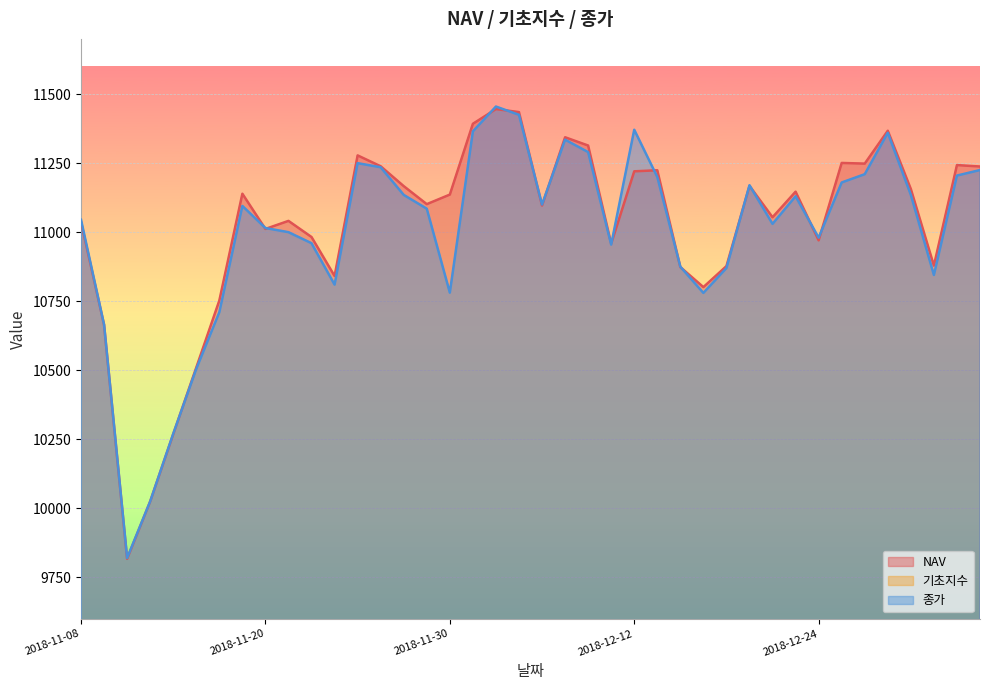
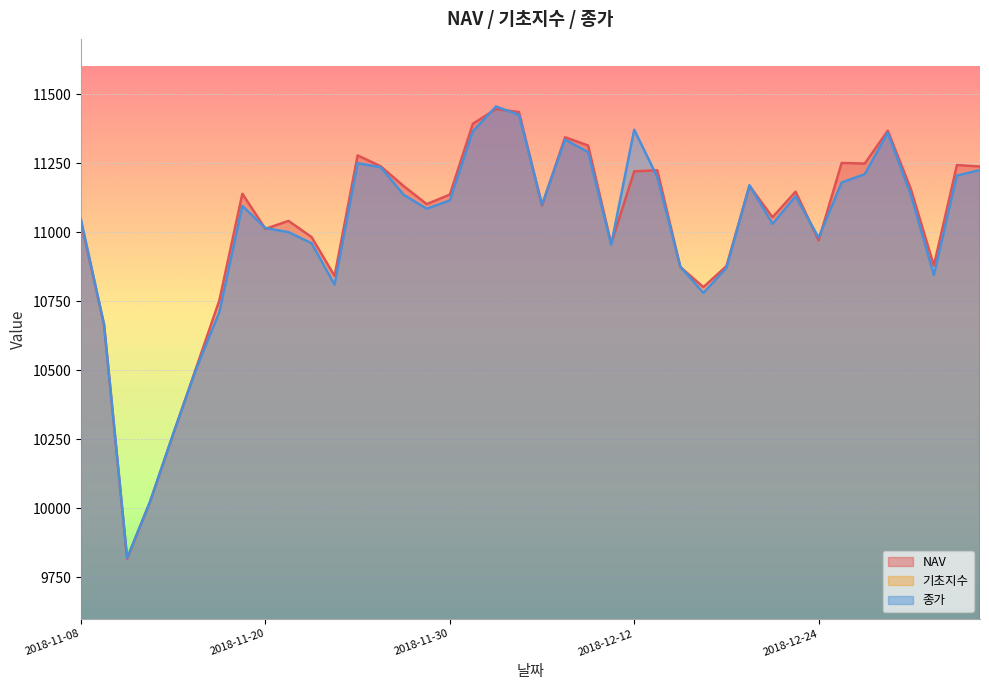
종가, 2018-11-30: 10780 -> 11120
